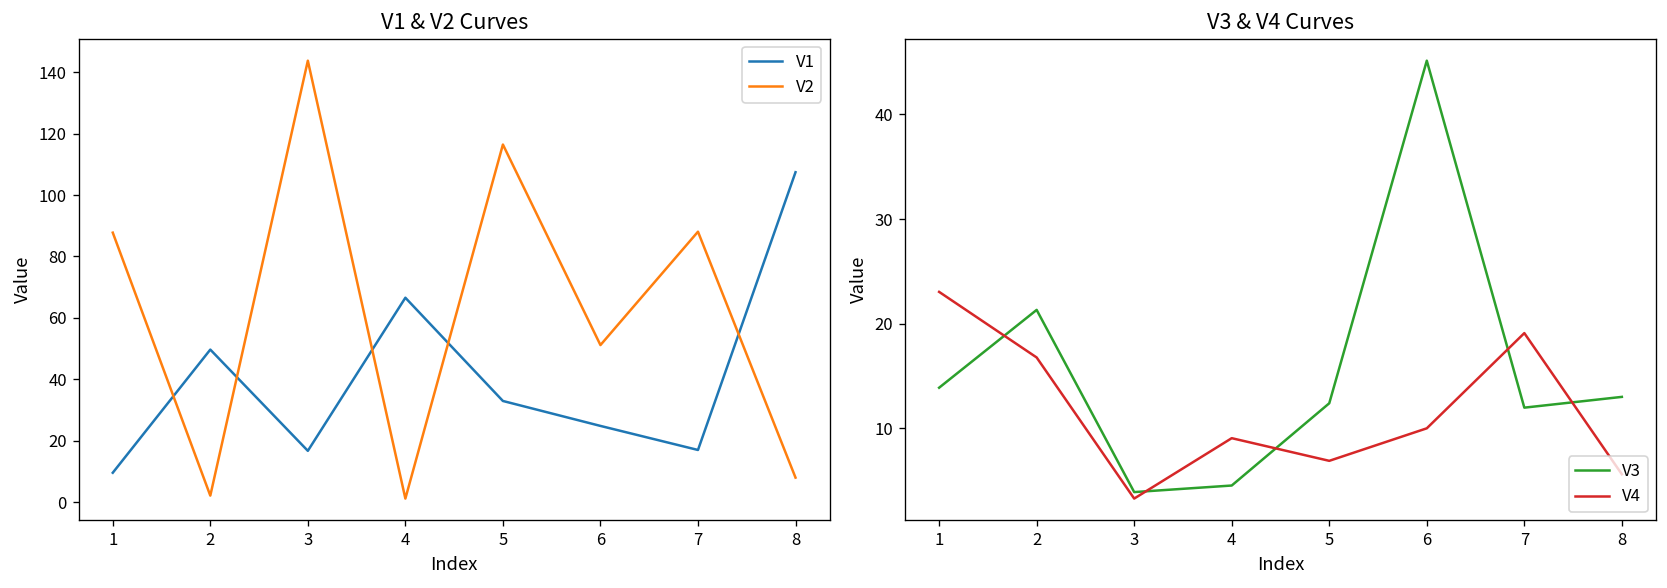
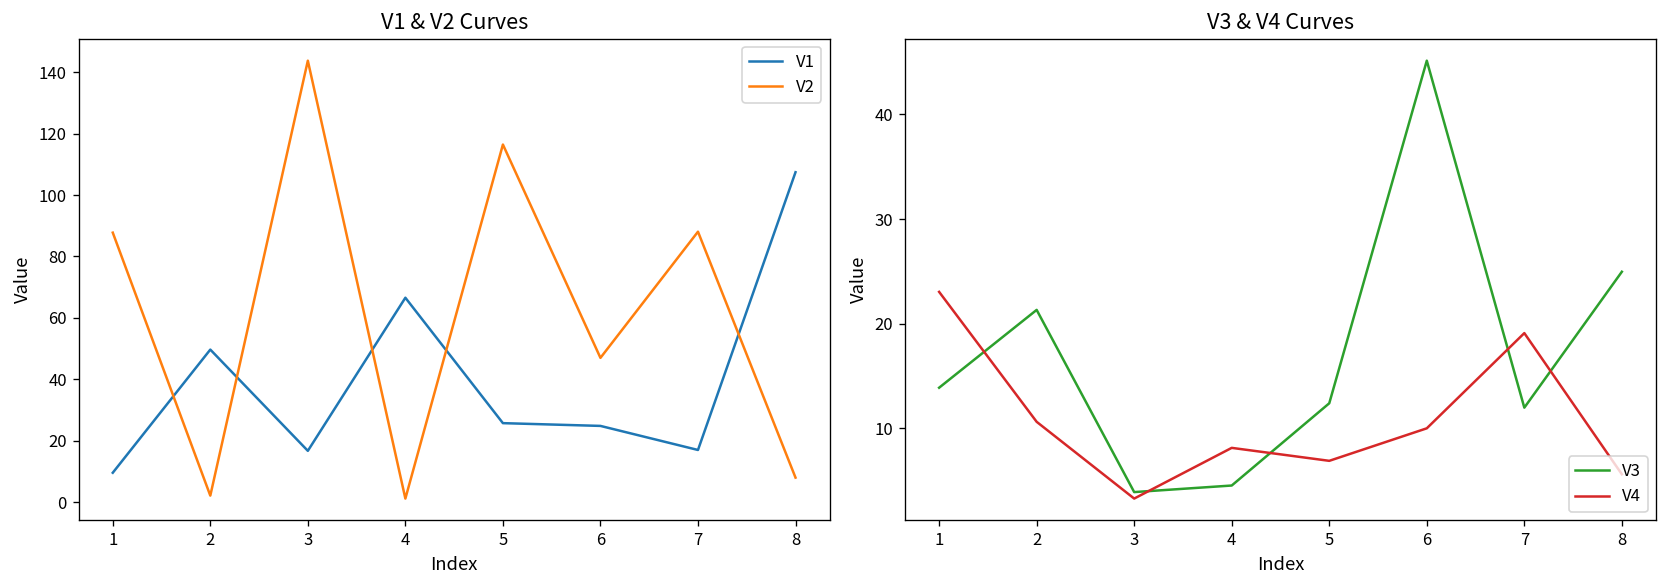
V1 & V2 Curves, V1, 5: 33 -> 26
V1 & V2 Curves, V2, 6: 51 -> 47
V3 & V4 Curves, V4, 2: 17 -> 11
V3 & V4 Curves, V4, 4: 9 -> 8
V3 & V4 Curves, V3, 8: 13 -> 25
